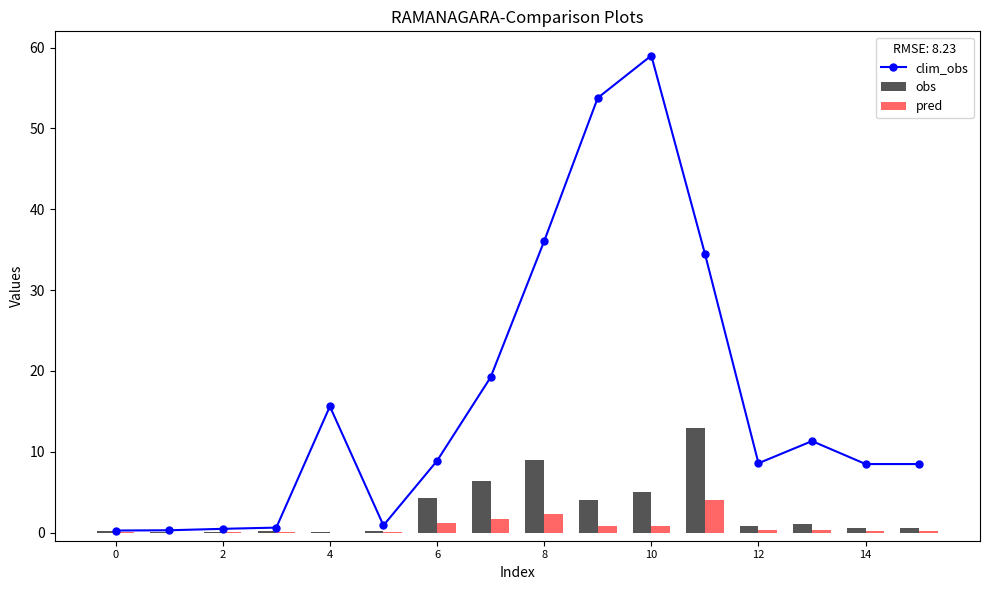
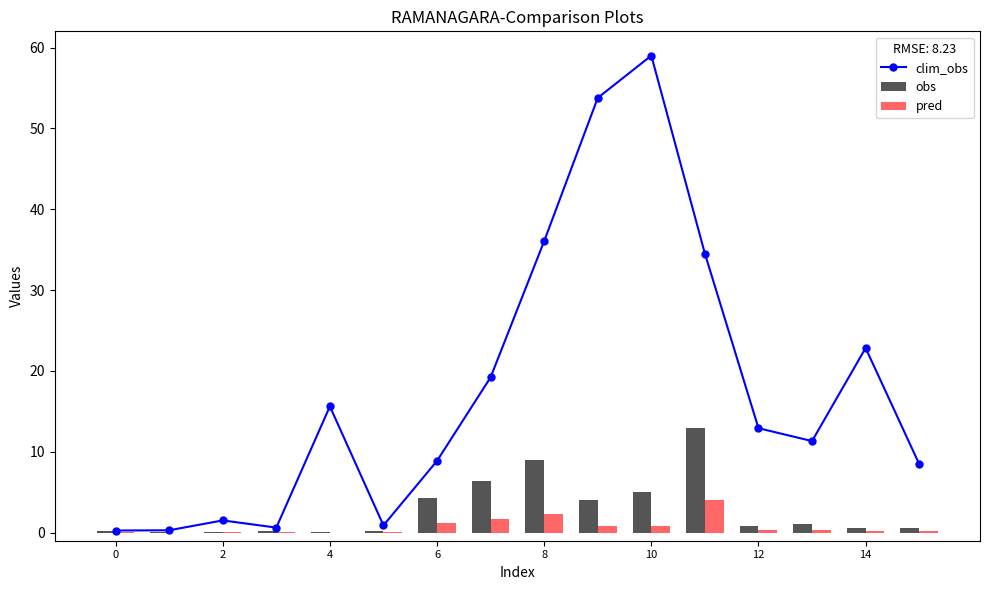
clim_obs, 2: 0 -> 2
clim_obs, 12: 9 -> 13
clim_obs, 14: 8 -> 23
